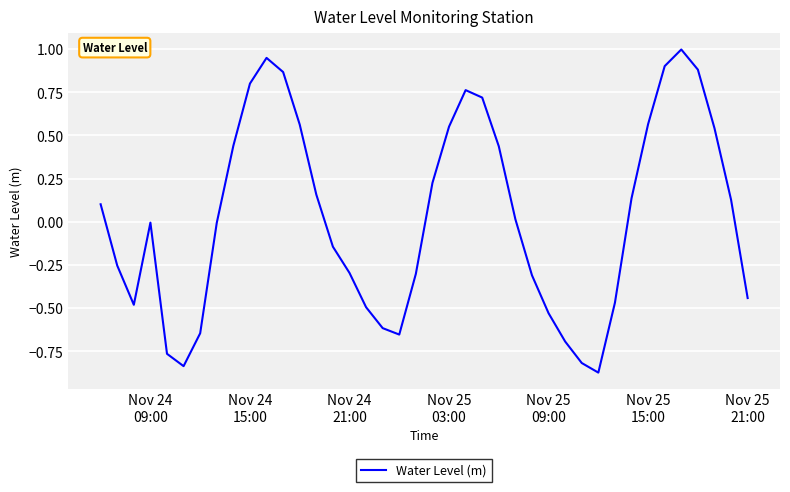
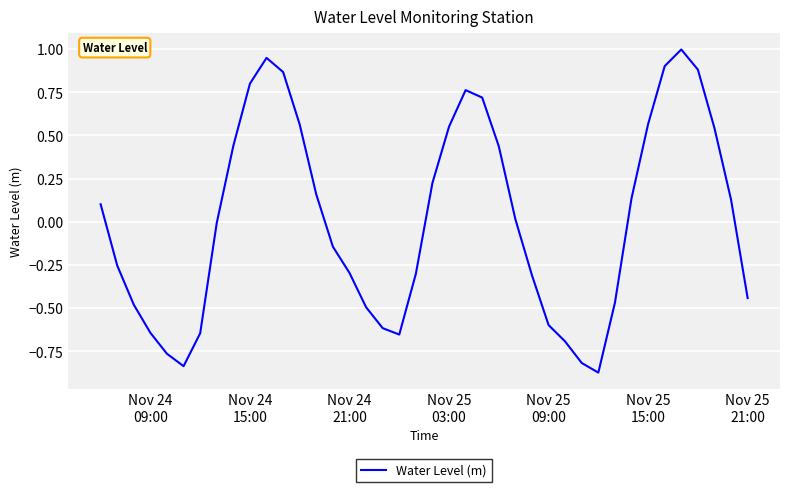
Nov 24 09:00: 0.00 -> -0.64
Nov 25 09:00: -0.53 -> -0.60
